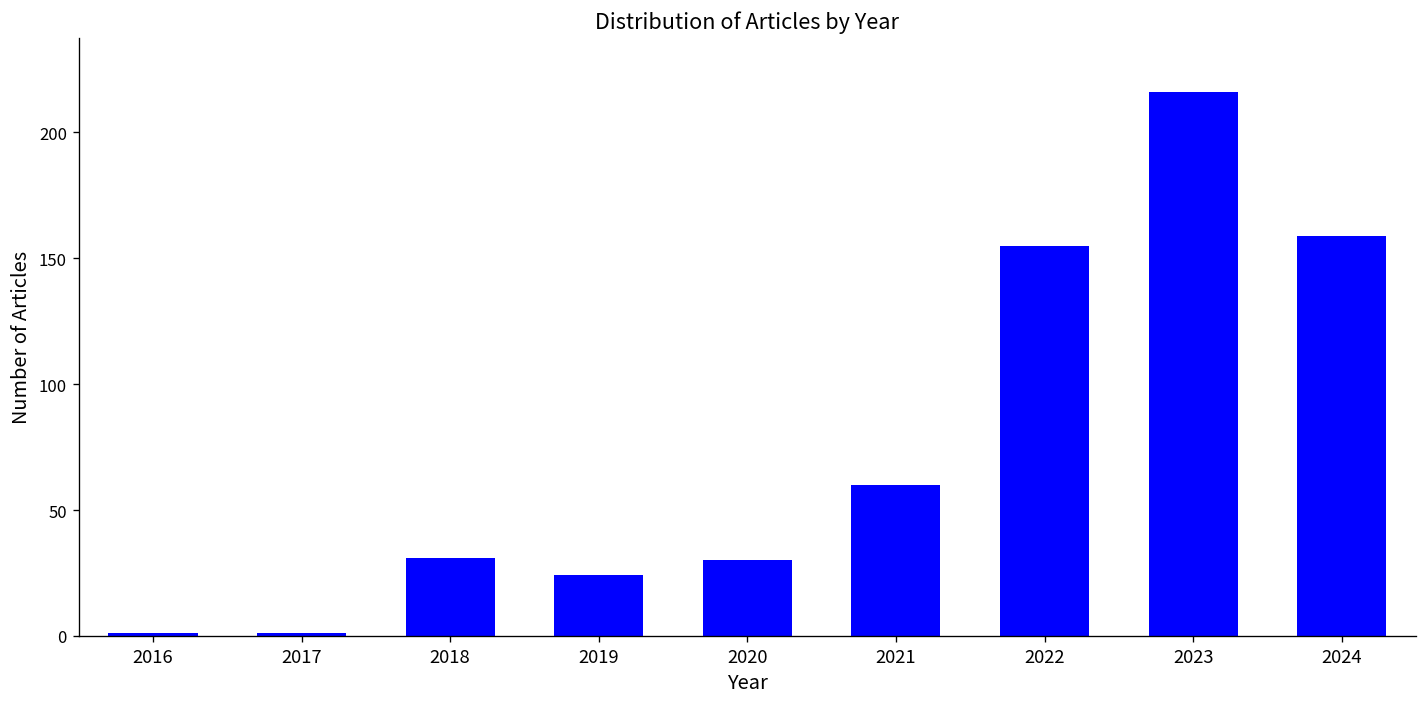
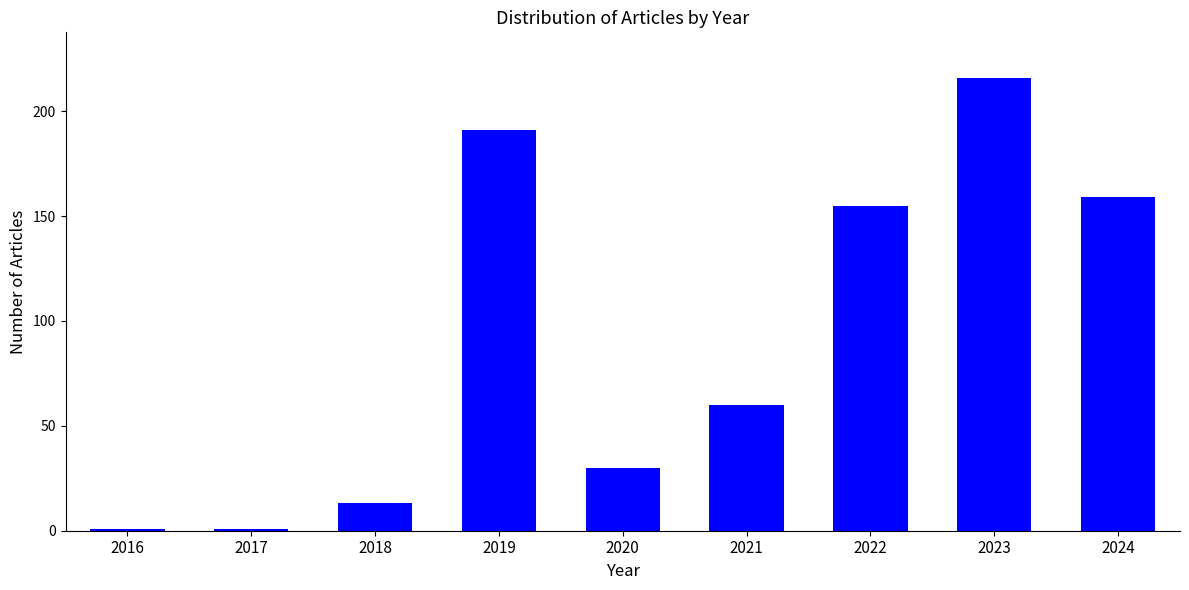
2018: 31 -> 13
2019: 24 -> 191
